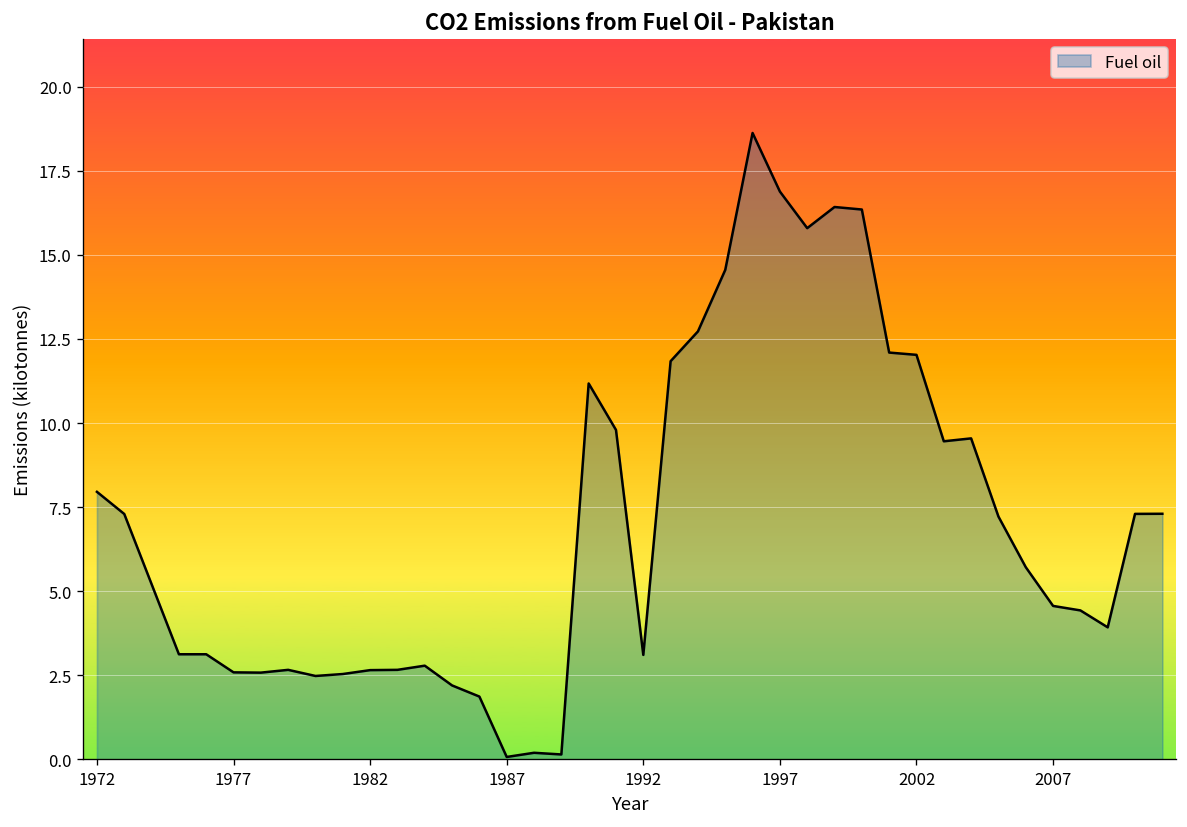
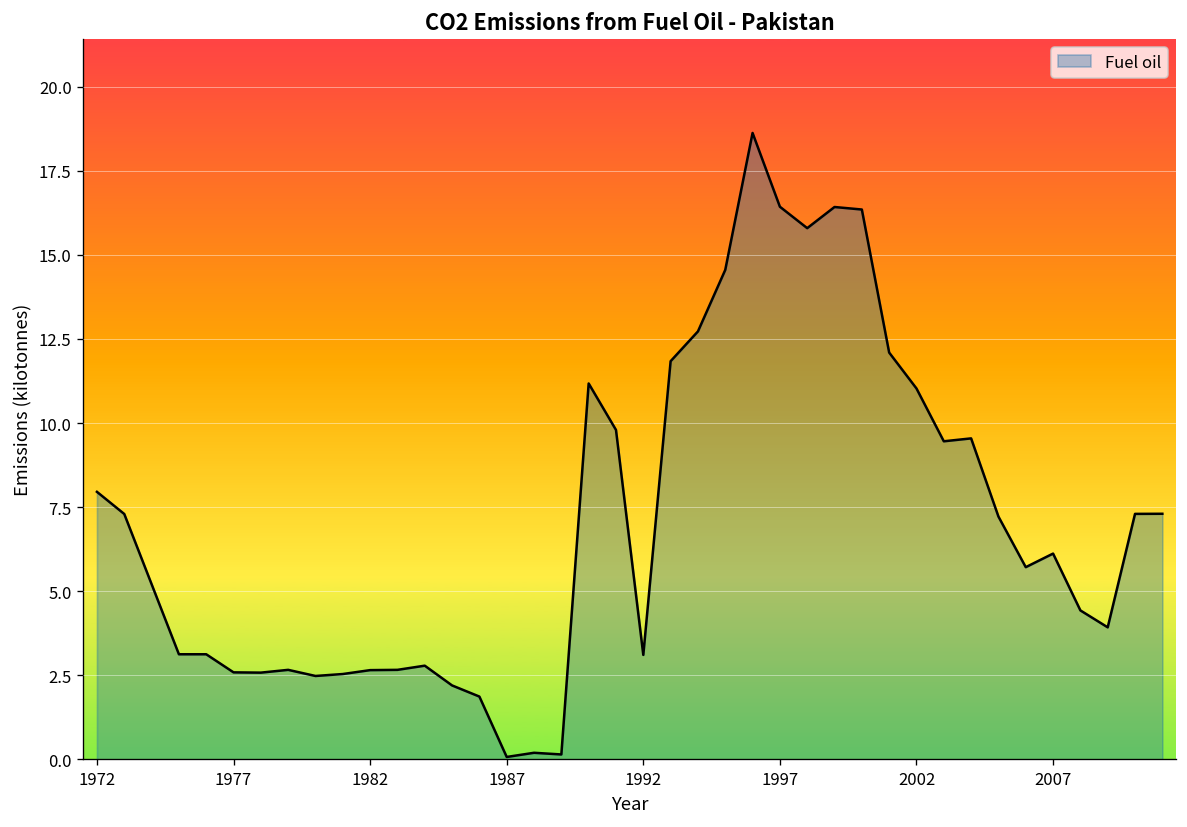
1997: 16.9 -> 16.4
2002: 12.0 -> 11.0
2007: 4.6 -> 6.1
